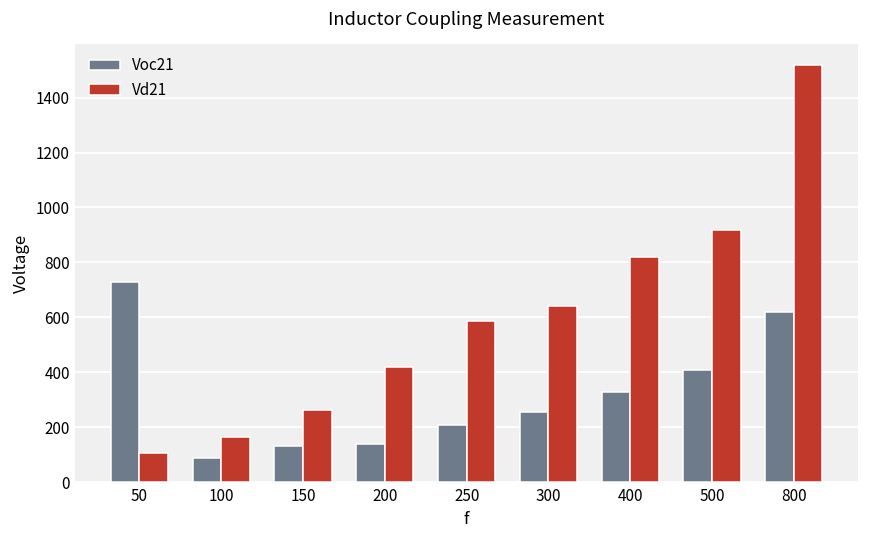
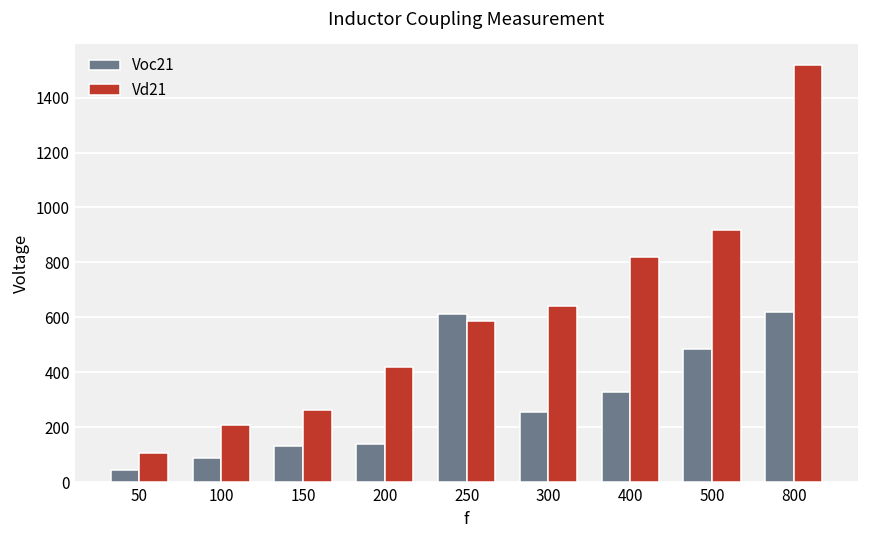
Voc21, 50: 730 -> 40
Vd21, 100: 170 -> 210
Voc21, 250: 210 -> 610
Voc21, 500: 410 -> 490
